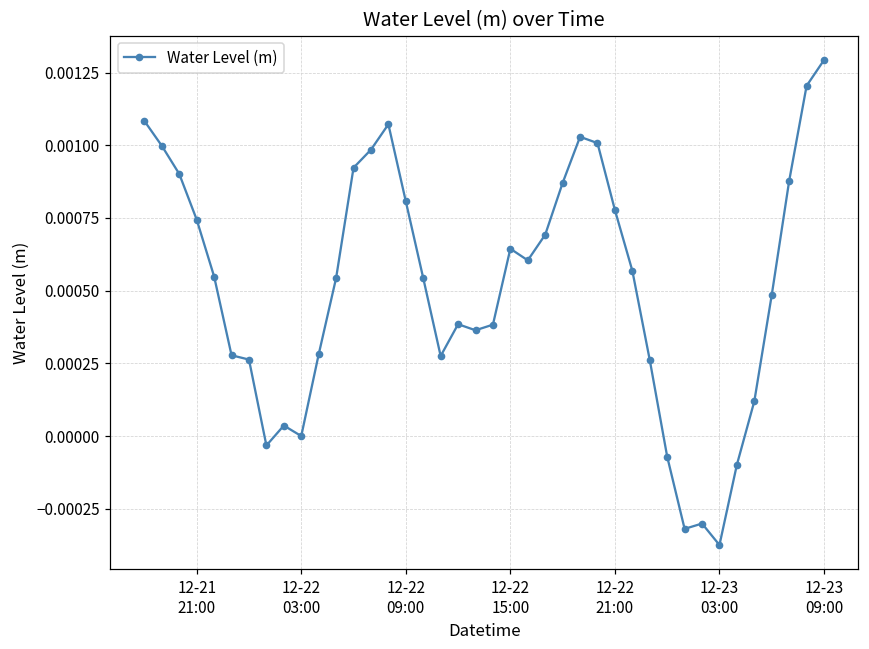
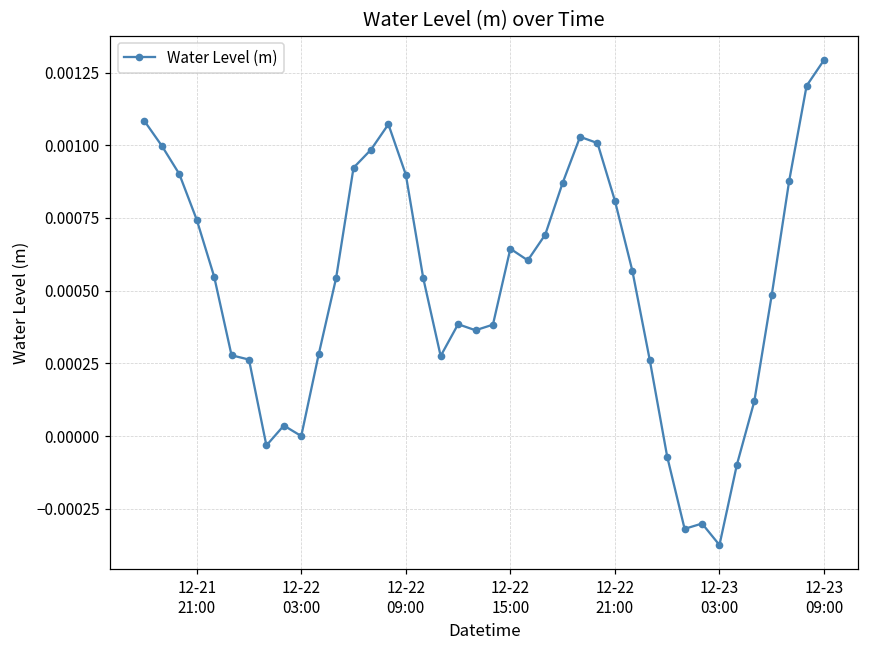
12-22 09:00: 0.00081 -> 0.00090
12-22 21:00: 0.00078 -> 0.00081
